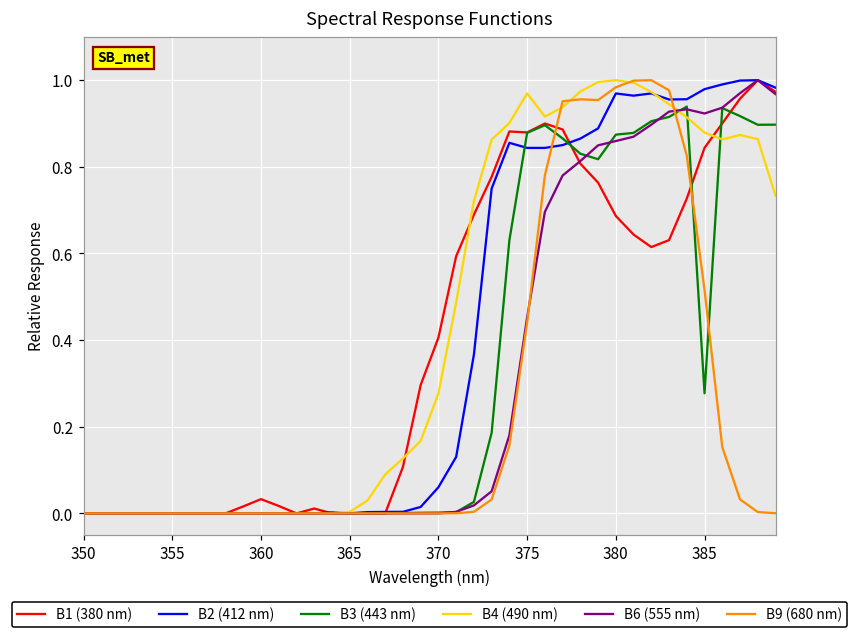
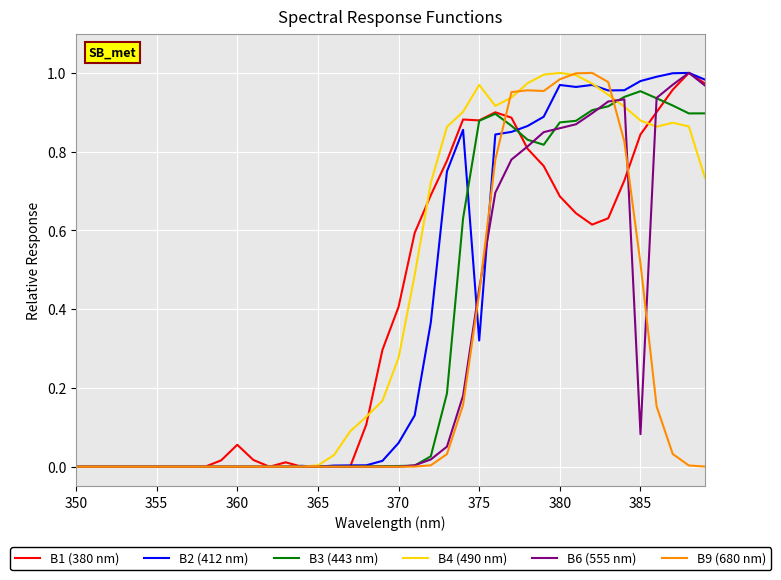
B1 (380 nm), 360: 0.03 -> 0.06
B2 (412 nm), 375: 0.84 -> 0.32
B3 (443 nm), 385: 0.28 -> 0.95
B6 (555 nm), 385: 0.92 -> 0.08
